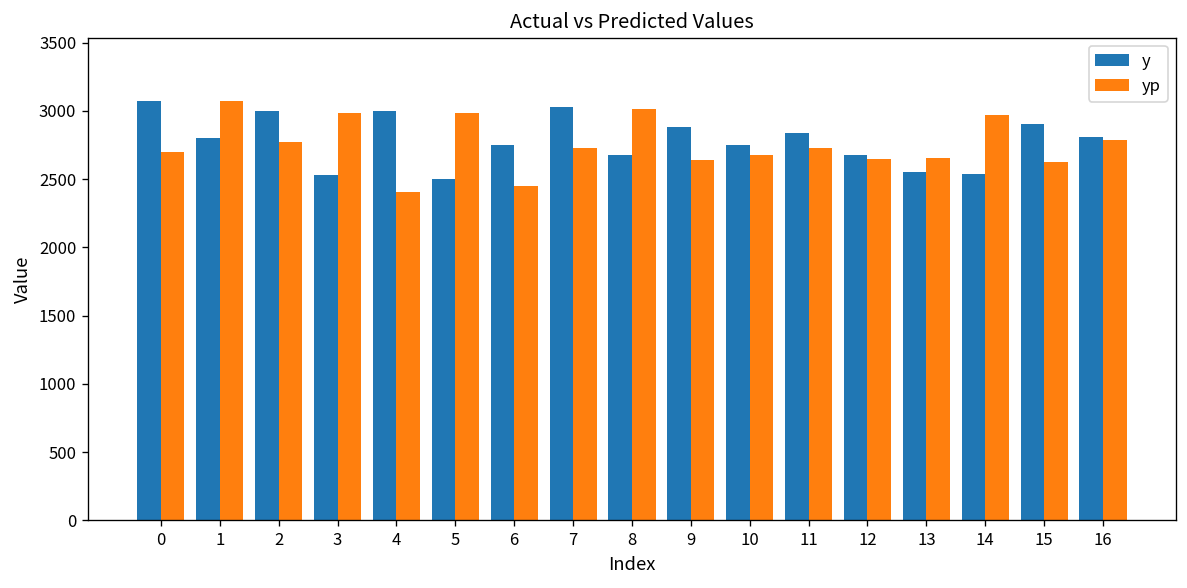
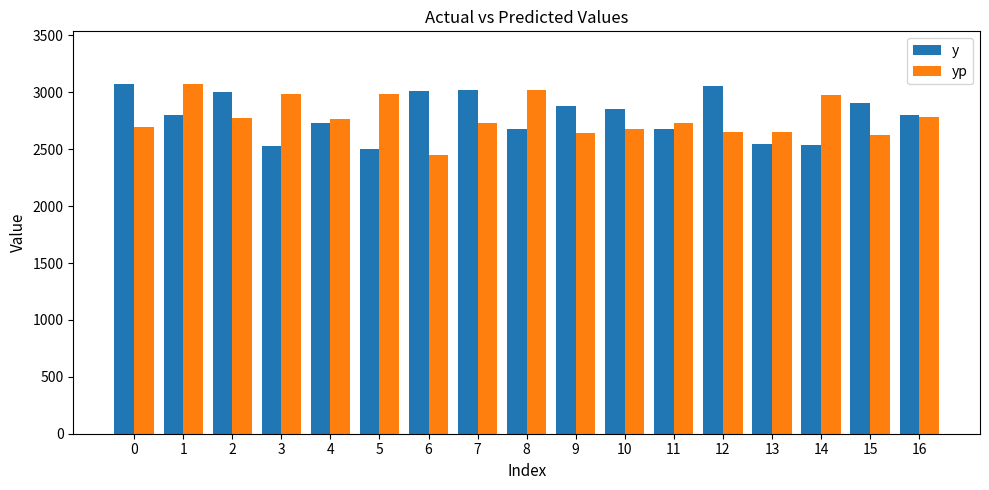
y, 4: 3000 -> 2730
yp, 4: 2410 -> 2760
y, 6: 2750 -> 3010
y, 10: 2750 -> 2850
y, 11: 2840 -> 2680
y, 12: 2680 -> 3050
